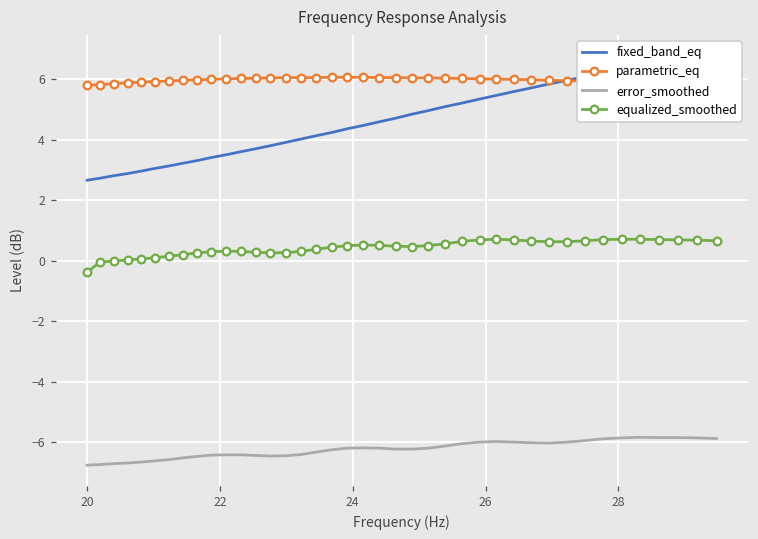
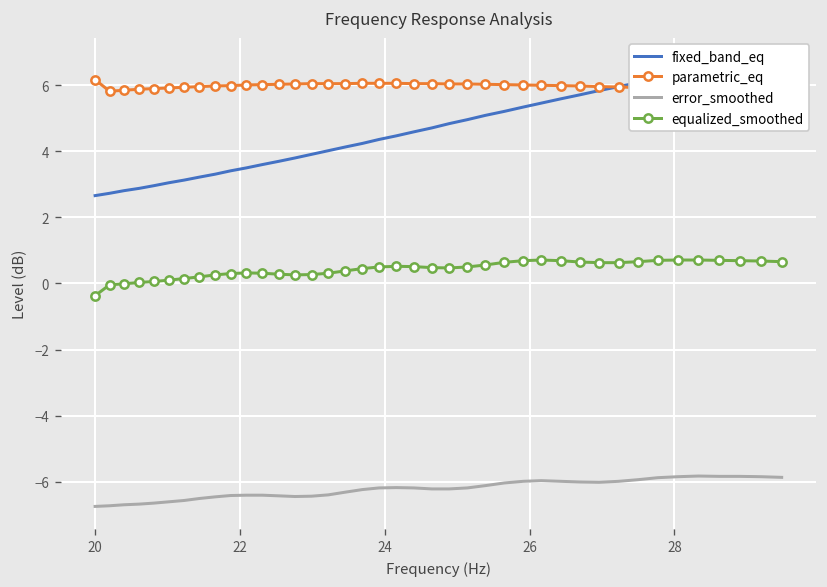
parametric_eq, 20: 5.8 -> 6.2
